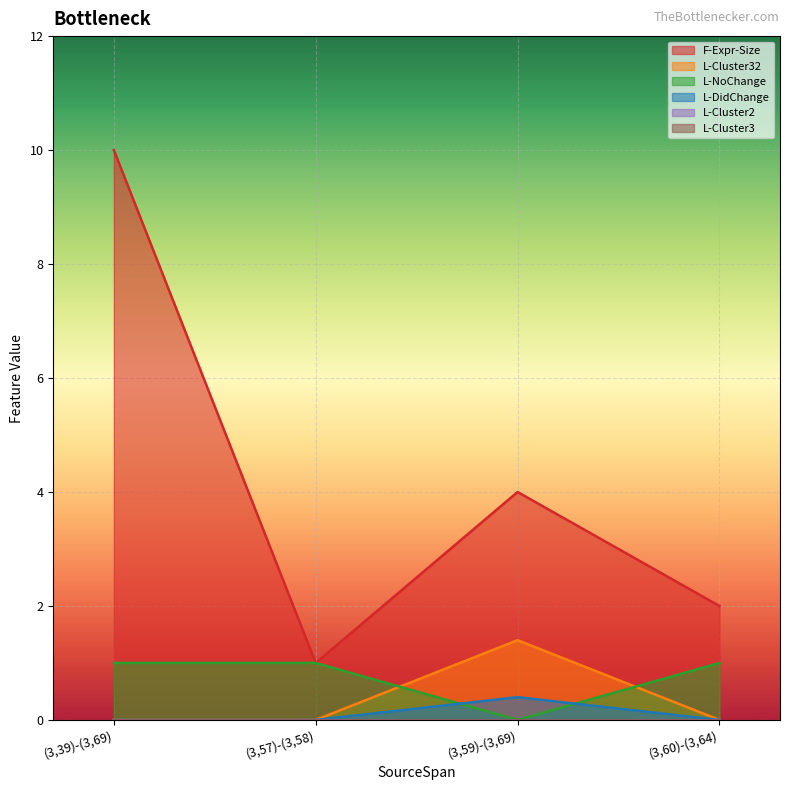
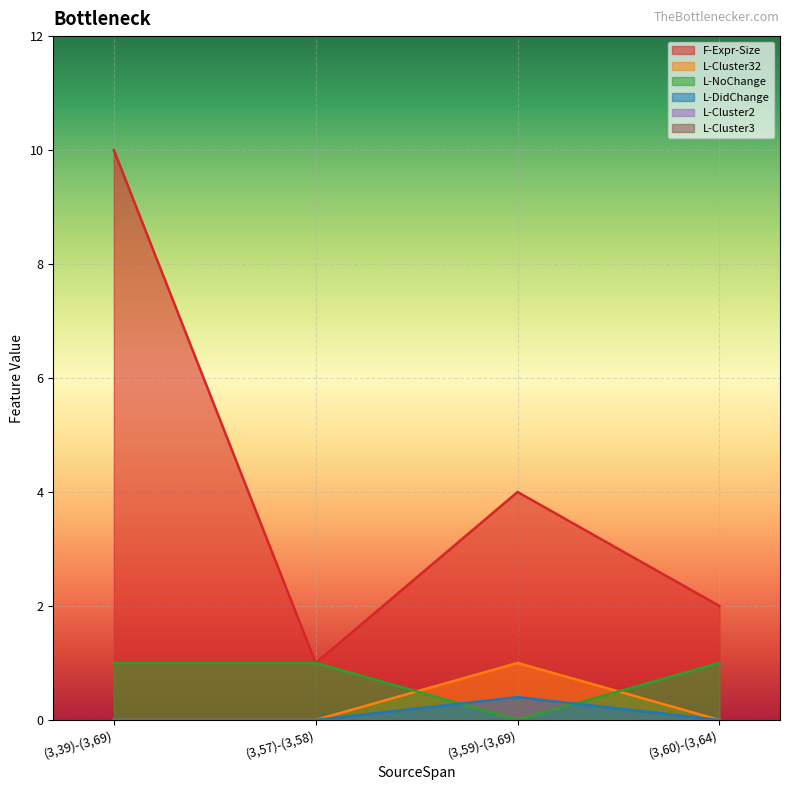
L-Cluster32, (3,59)-(3,69): 1.4 -> 1.0
